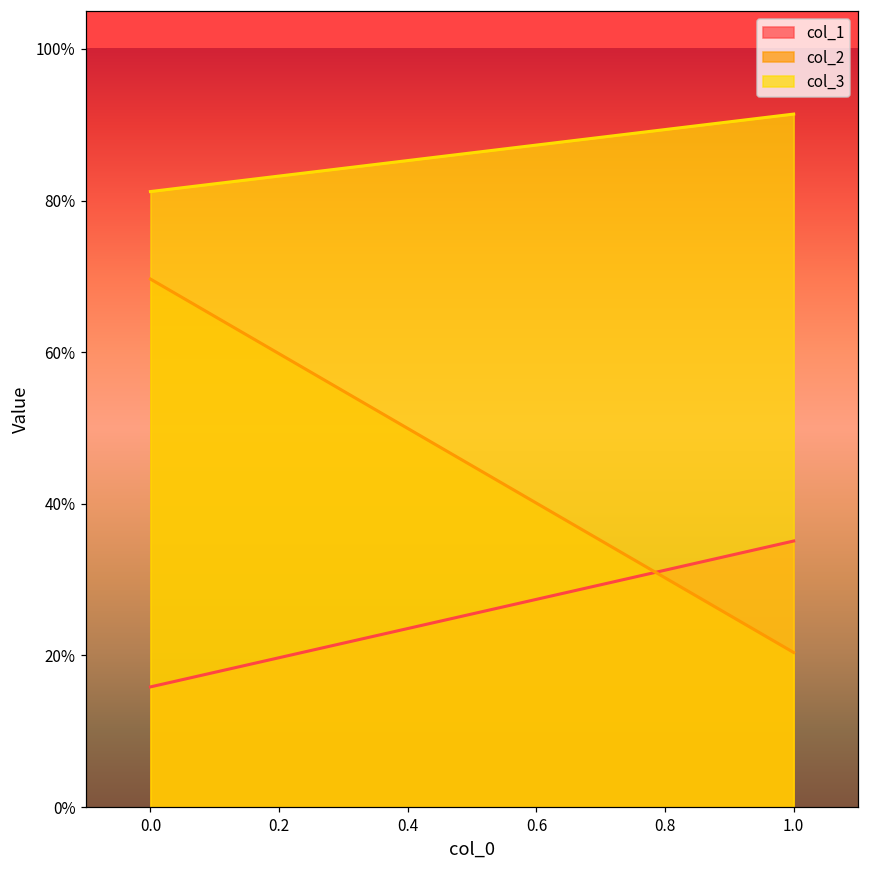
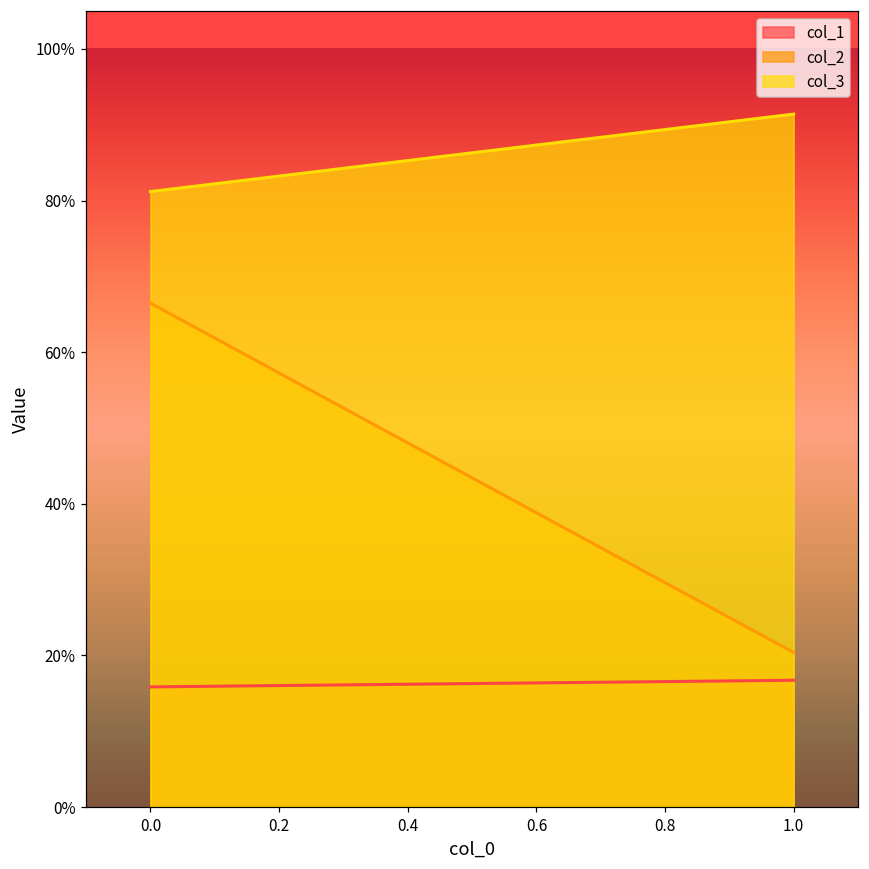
col_2, 0.0: 70% -> 66%
col_1, 1.0: 35% -> 17%
